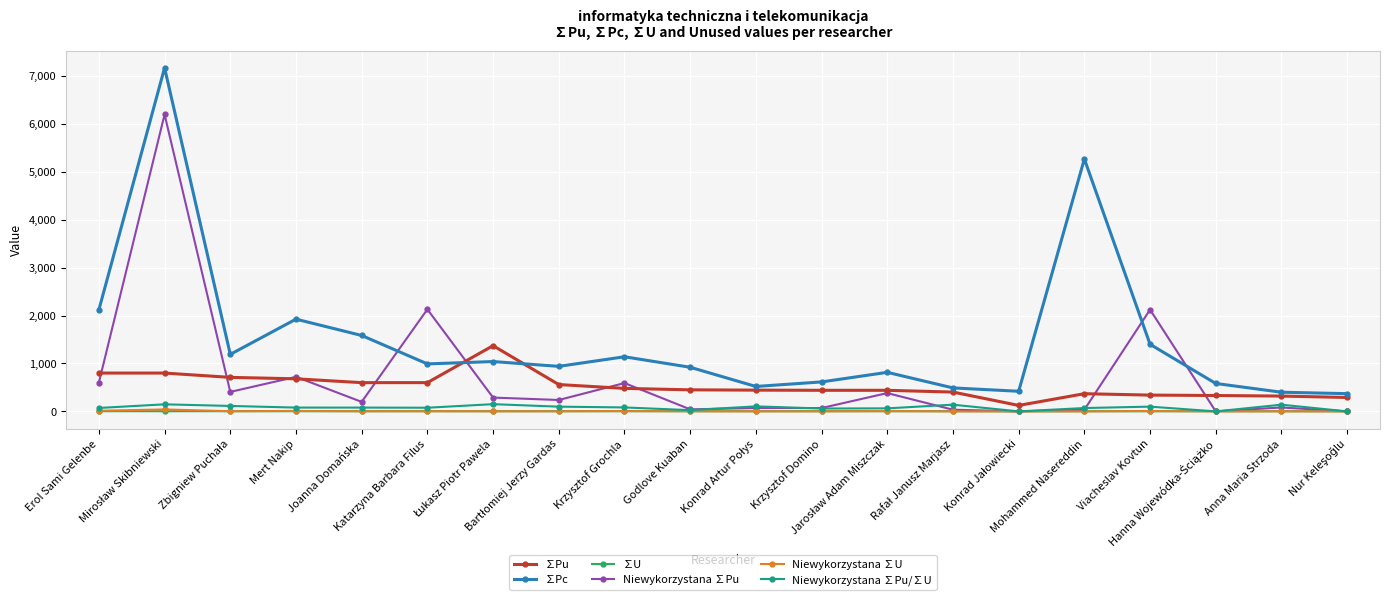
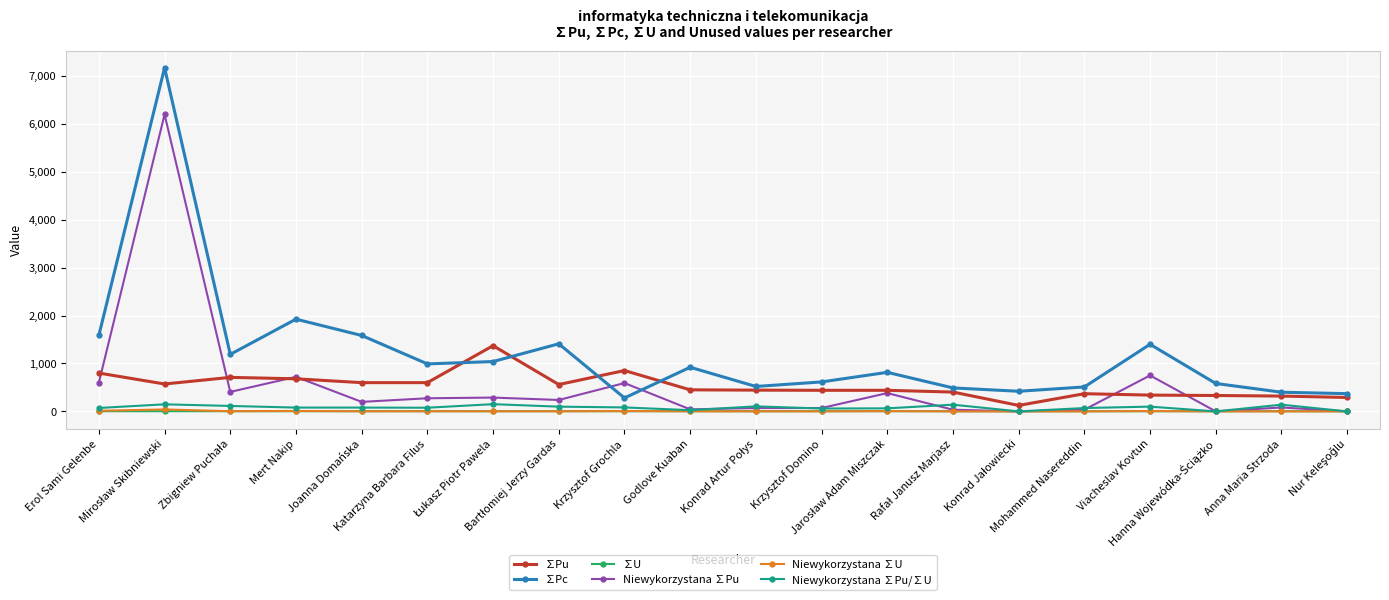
∑Pc, Erol Sami Gelenbe: 2,100 -> 1,600
∑Pu, Mirosław Skibniewski: 800 -> 600
Niewykorzystana ∑Pu, Katarzyna Barbara Filus: 2,100 -> 300
∑Pc, Bartłomiej Jerzy Gardas: 900 -> 1,400
∑Pu, Krzysztof Grochla: 500 -> 900
∑Pc, Krzysztof Grochla: 1,100 -> 300
∑Pc, Mohammed Nasereddin: 5,300 -> 500
Niewykorzystana ∑Pu, Viacheslav Kovtun: 2,100 -> 800
